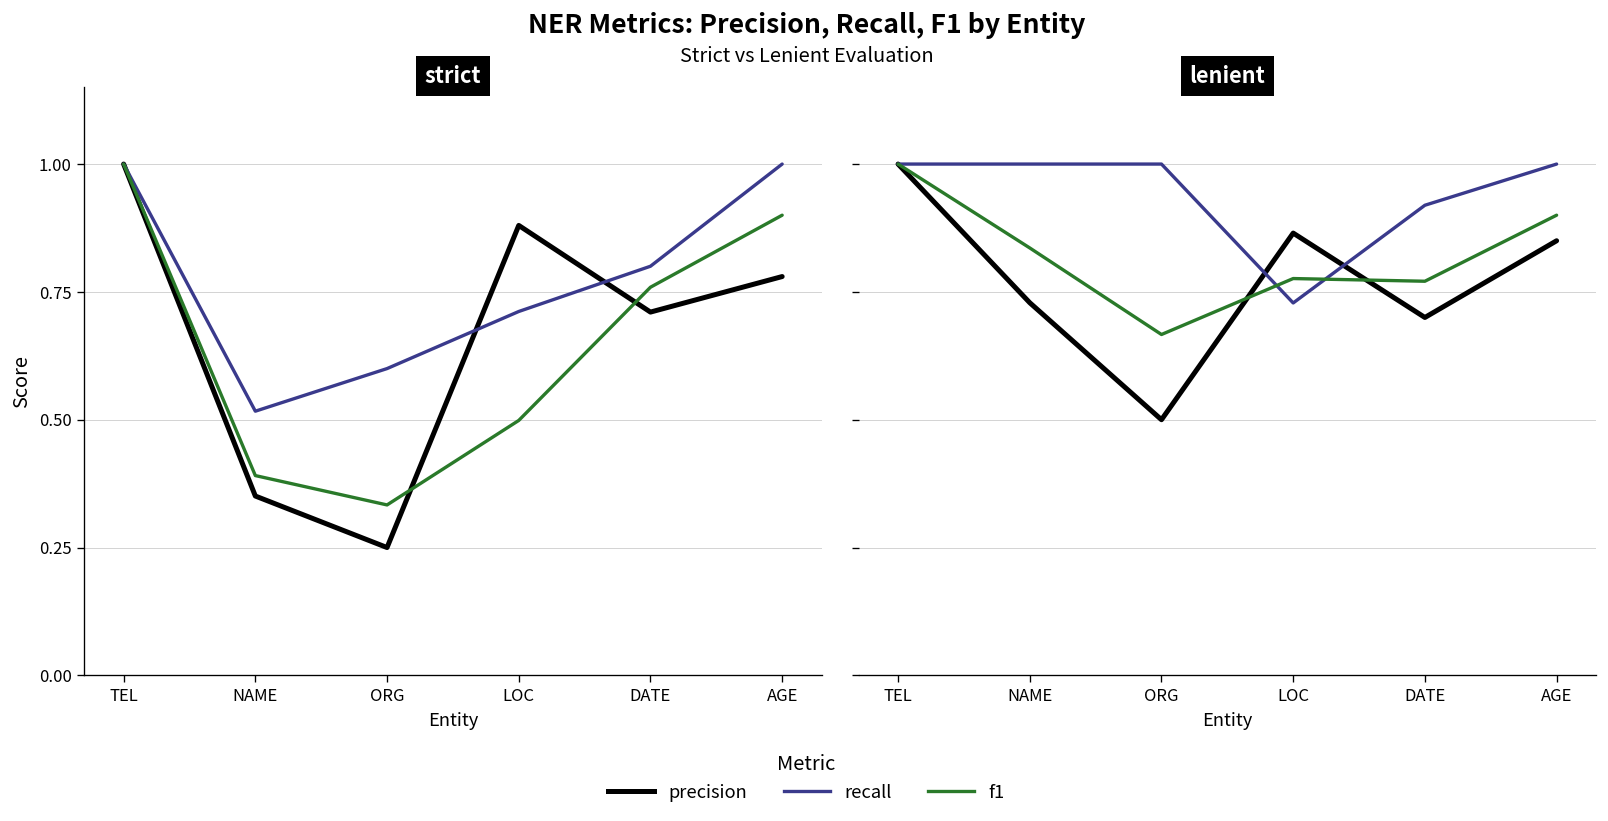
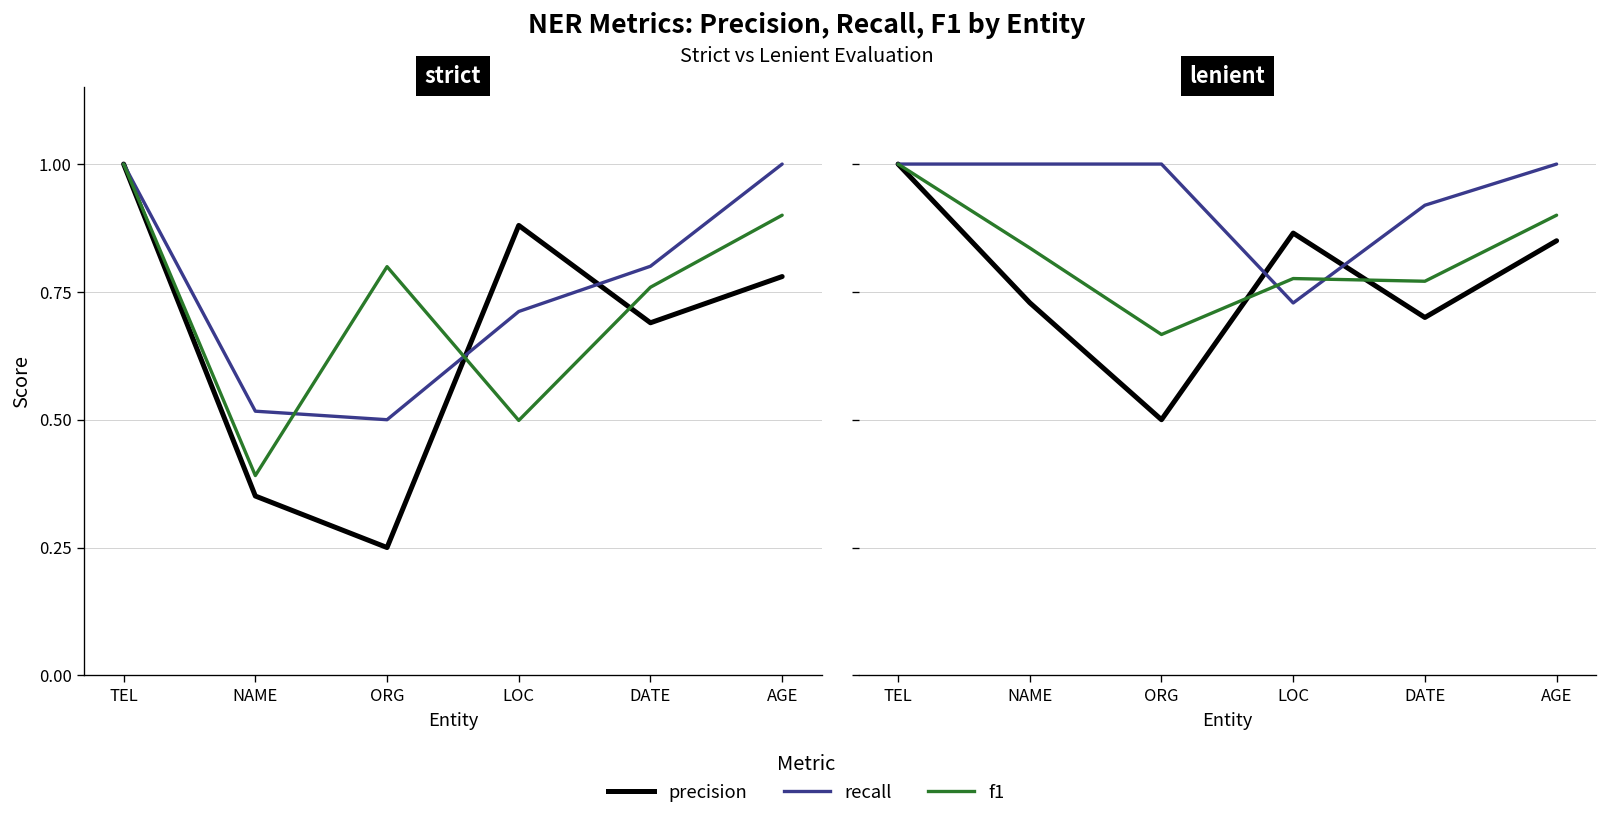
strict, recall, ORG: 0.6 -> 0.5
strict, f1, ORG: 0.33 -> 0.80
strict, precision, DATE: 0.71 -> 0.69
